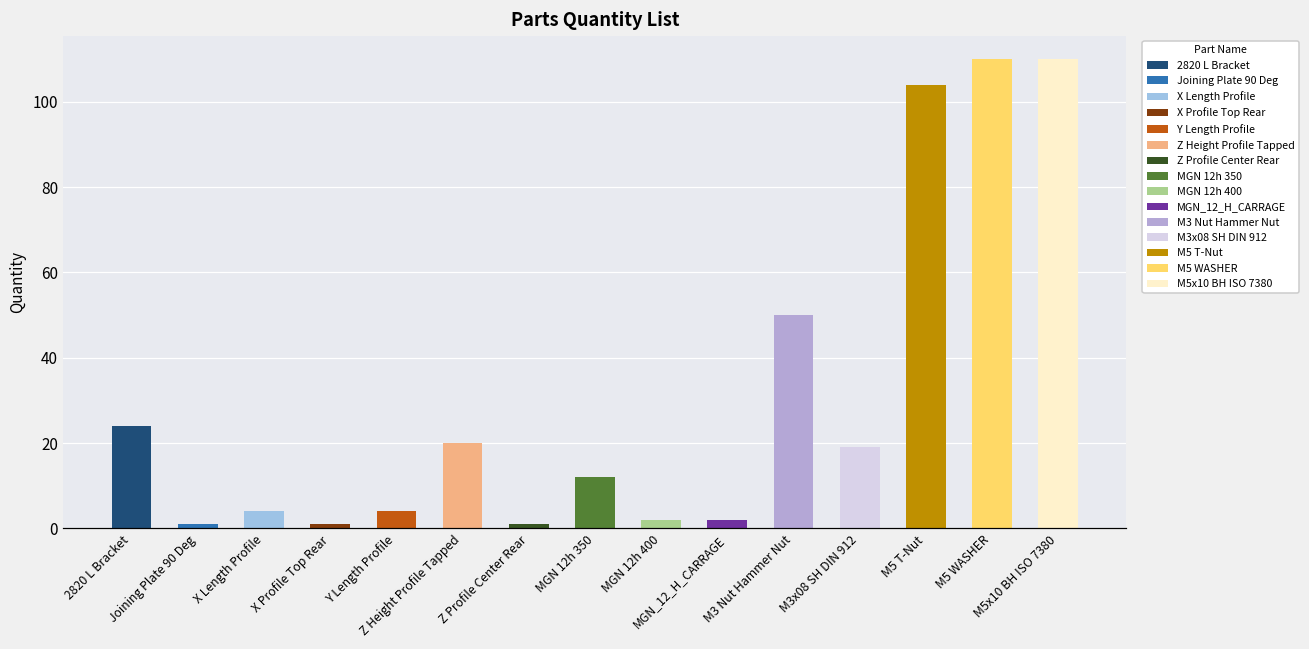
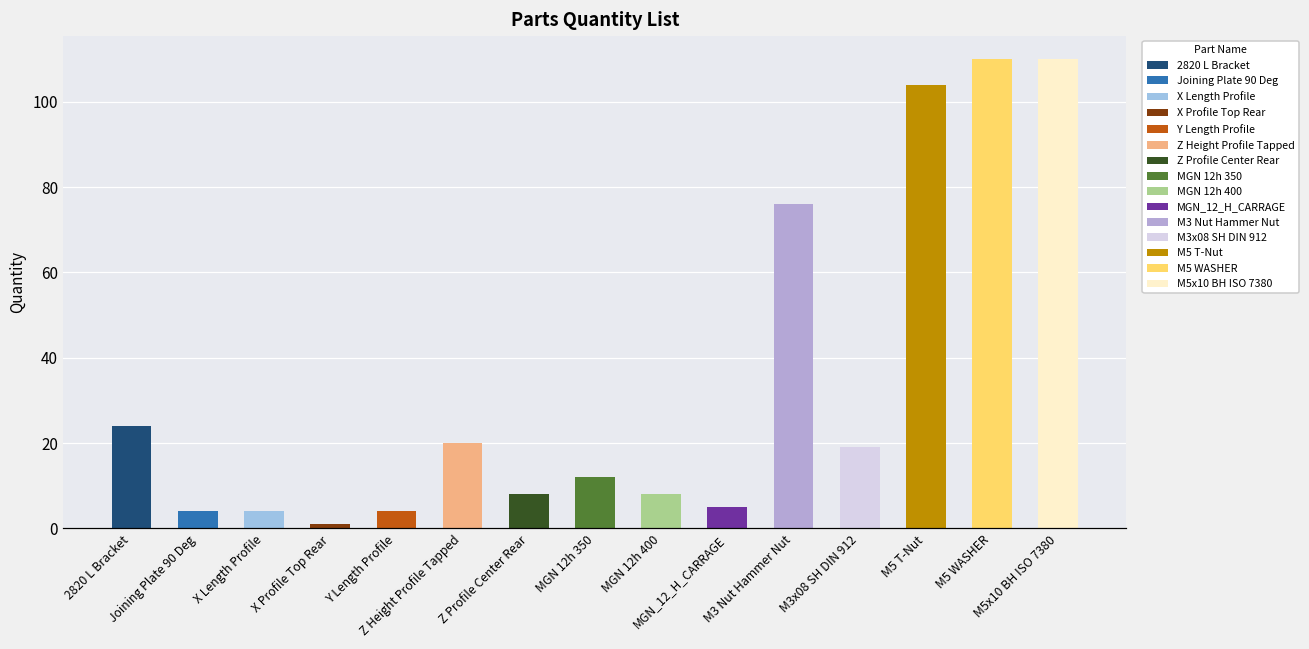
Joining Plate 90 Deg: 1 -> 4
Z Profile Center Rear: 1 -> 8
MGN 12h 400: 2 -> 8
MGN_12_H_CARRAGE: 2 -> 5
M3 Nut Hammer Nut: 50 -> 76
